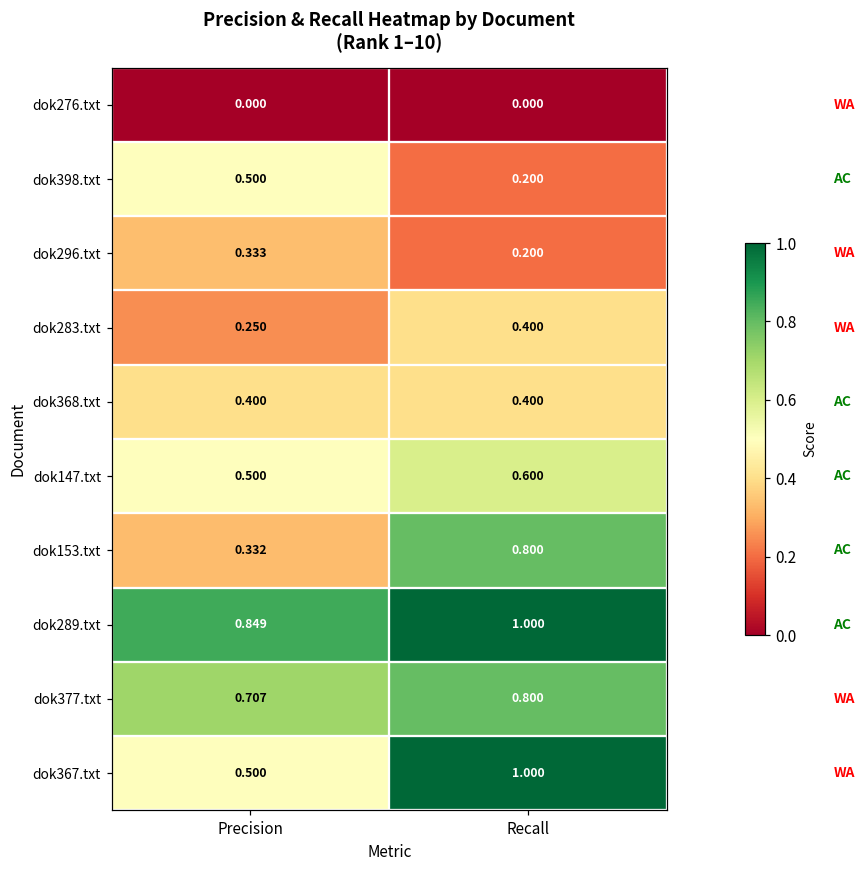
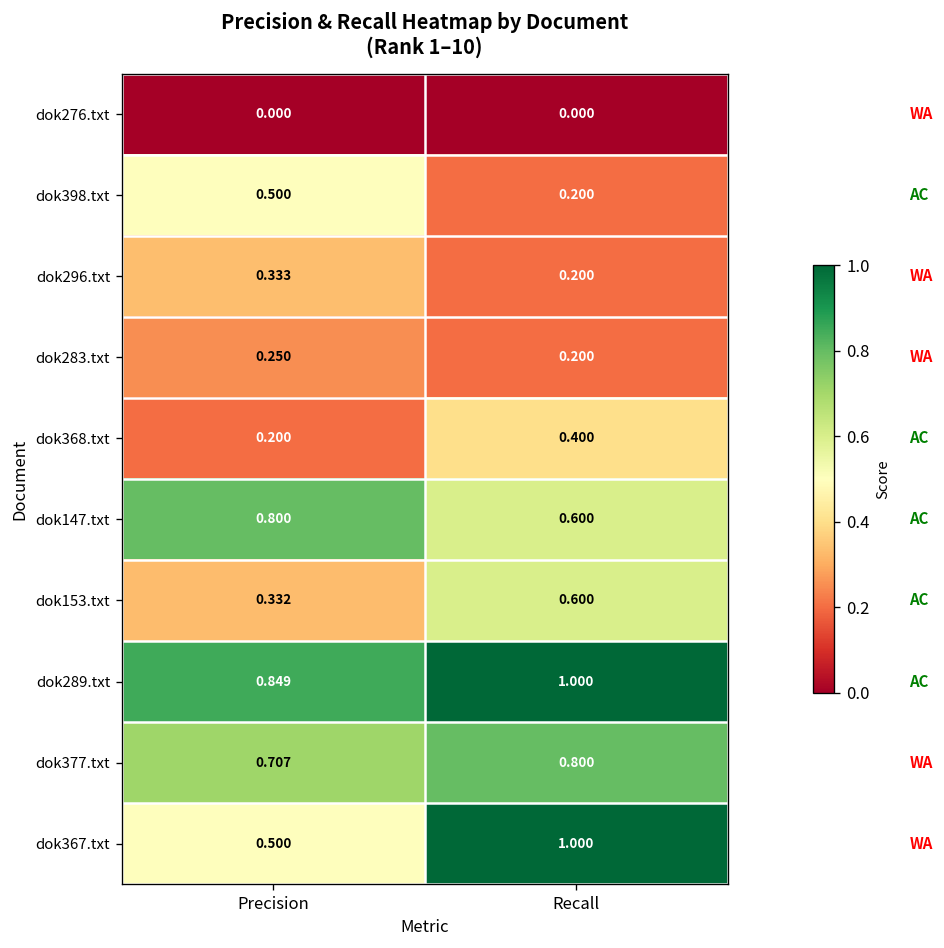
dok283.txt, Recall: 0.400 -> 0.200
dok368.txt, Precision: 0.400 -> 0.200
dok147.txt, Precision: 0.500 -> 0.800
dok153.txt, Recall: 0.800 -> 0.600
